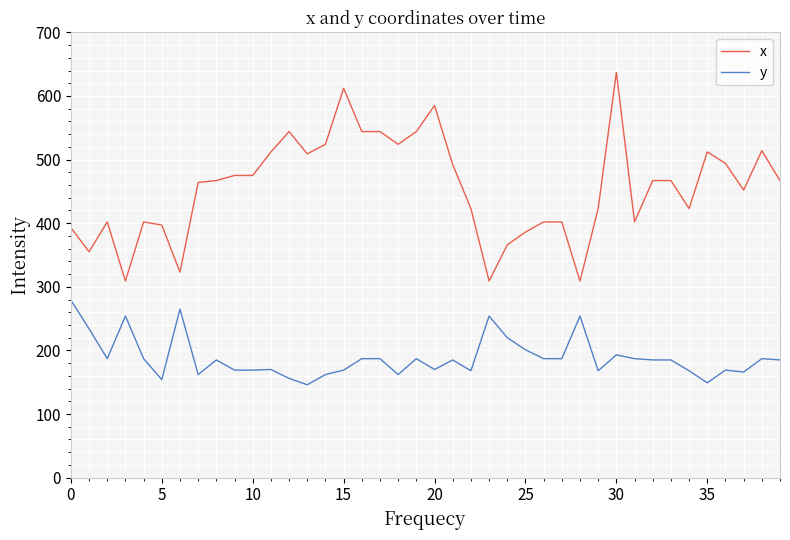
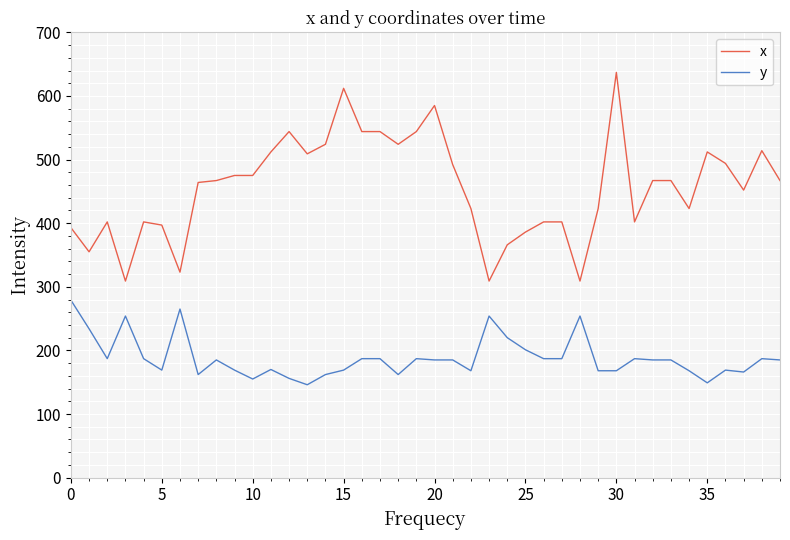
y, 5: 150 -> 170
y, 10: 170 -> 160
y, 20: 170 -> 190
y, 30: 190 -> 170
